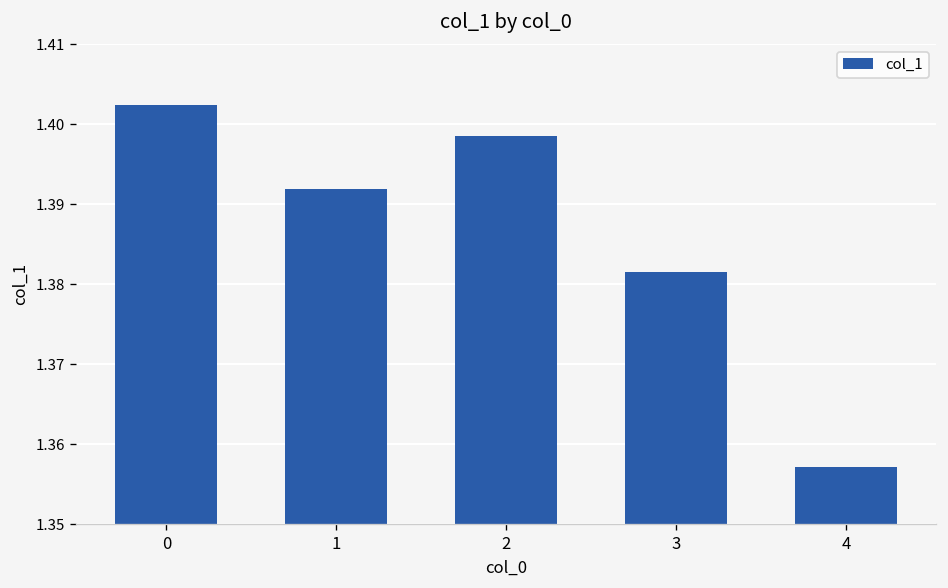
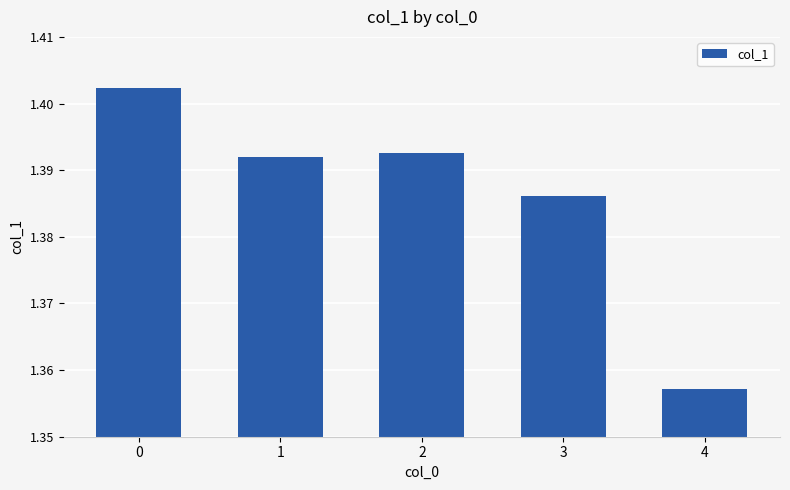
2: 1.399 -> 1.393
3: 1.381 -> 1.386
